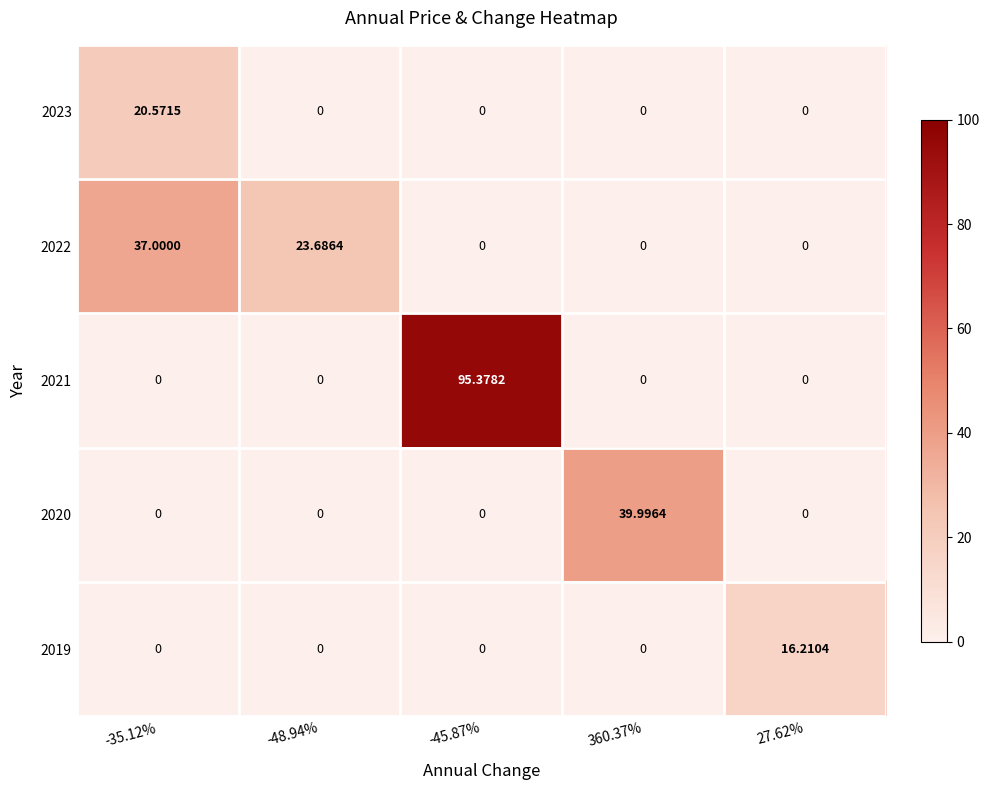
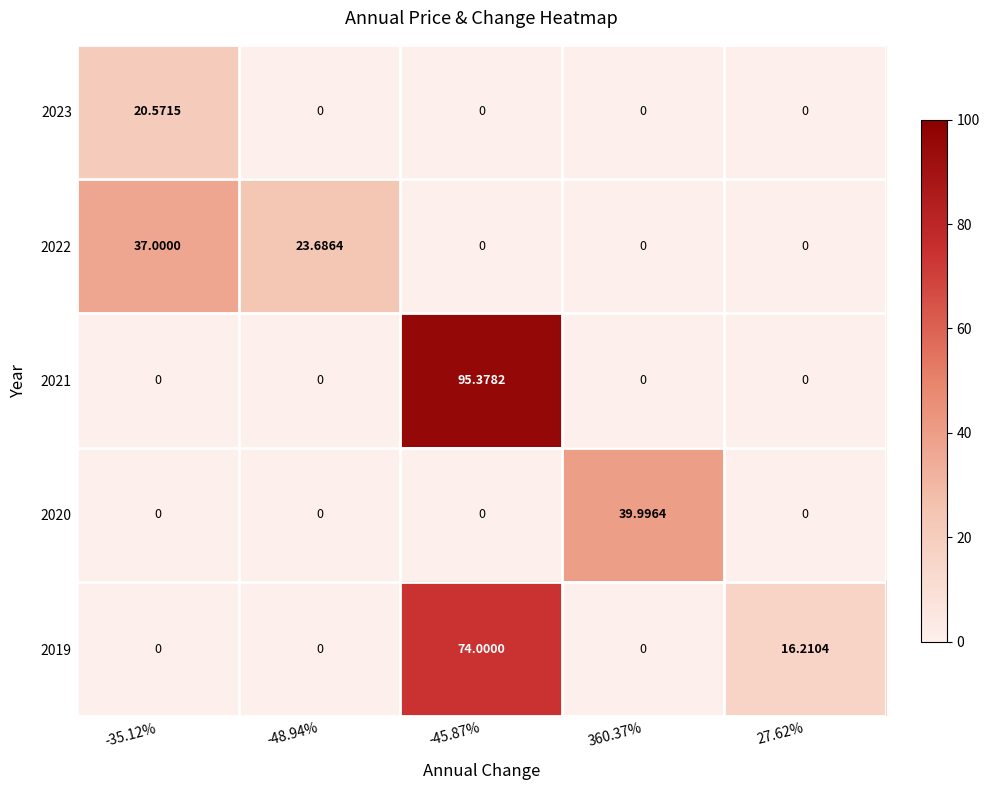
2019, -45.87%: 0 -> 74.0000
